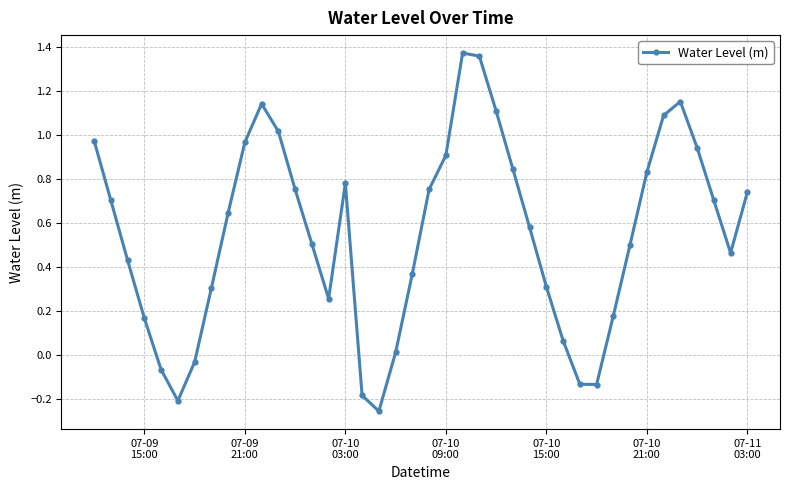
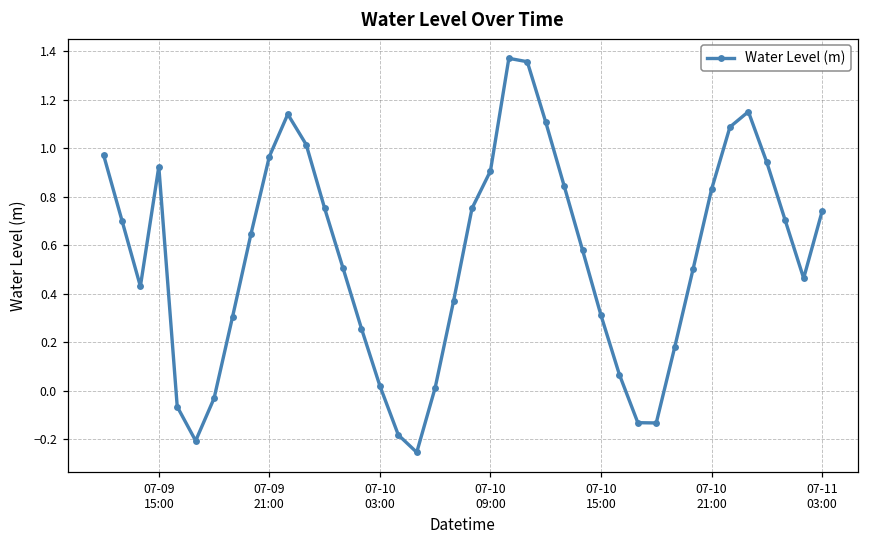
07-09 15:00: 0.17 -> 0.92
07-10 03:00: 0.78 -> 0.02
